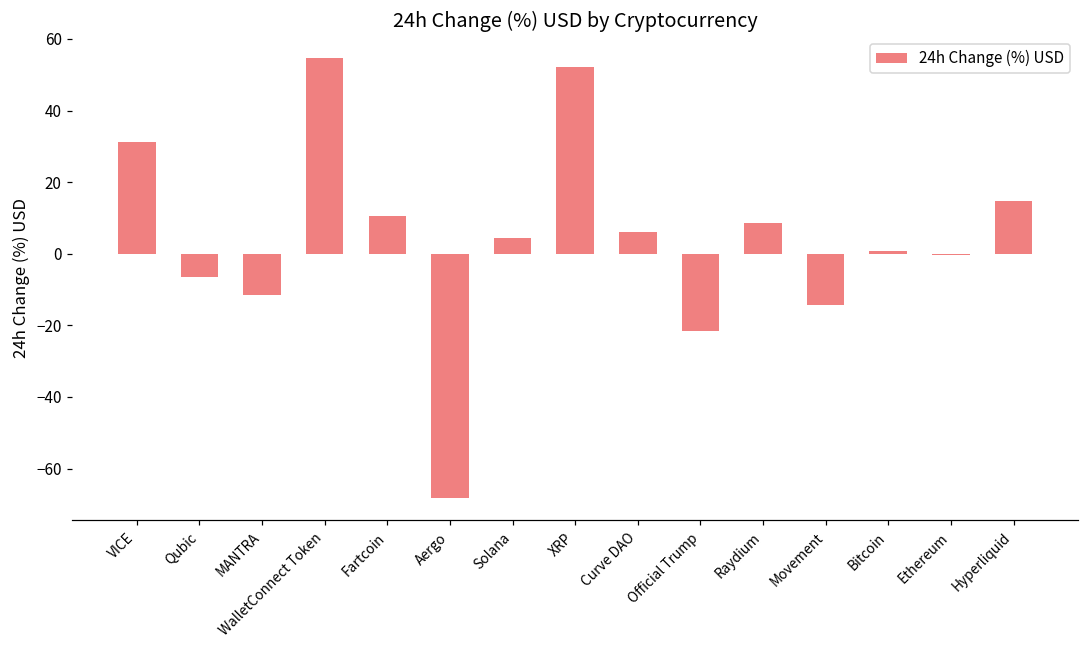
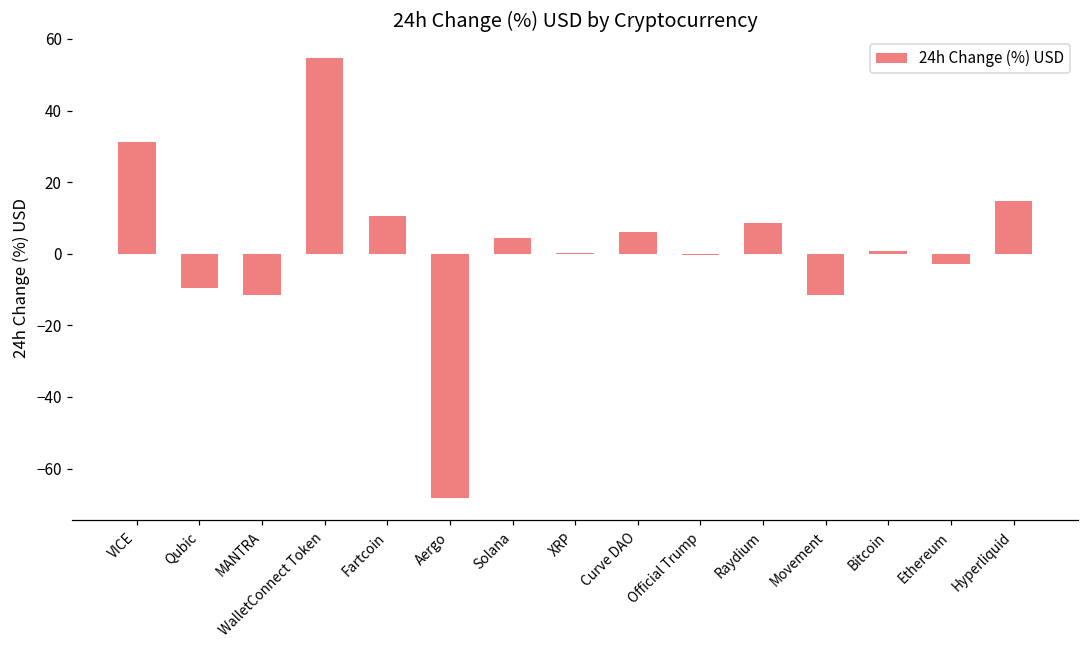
Qubic: -6 -> -10
XRP: 52 -> 0
Official Trump: -22 -> 0
Movement: -14 -> -11
Ethereum: 0 -> -3
